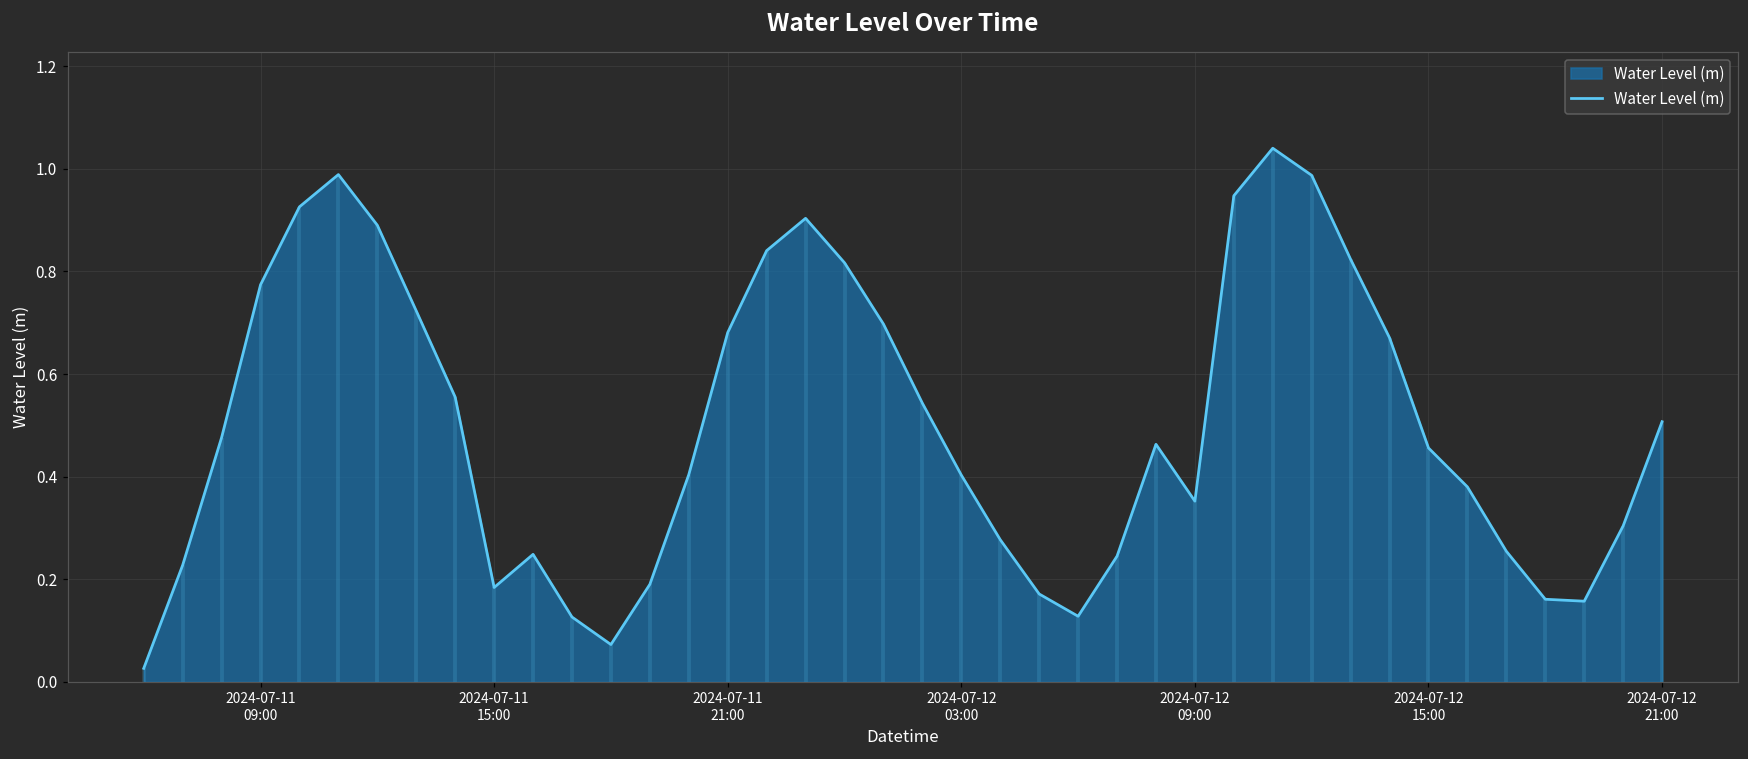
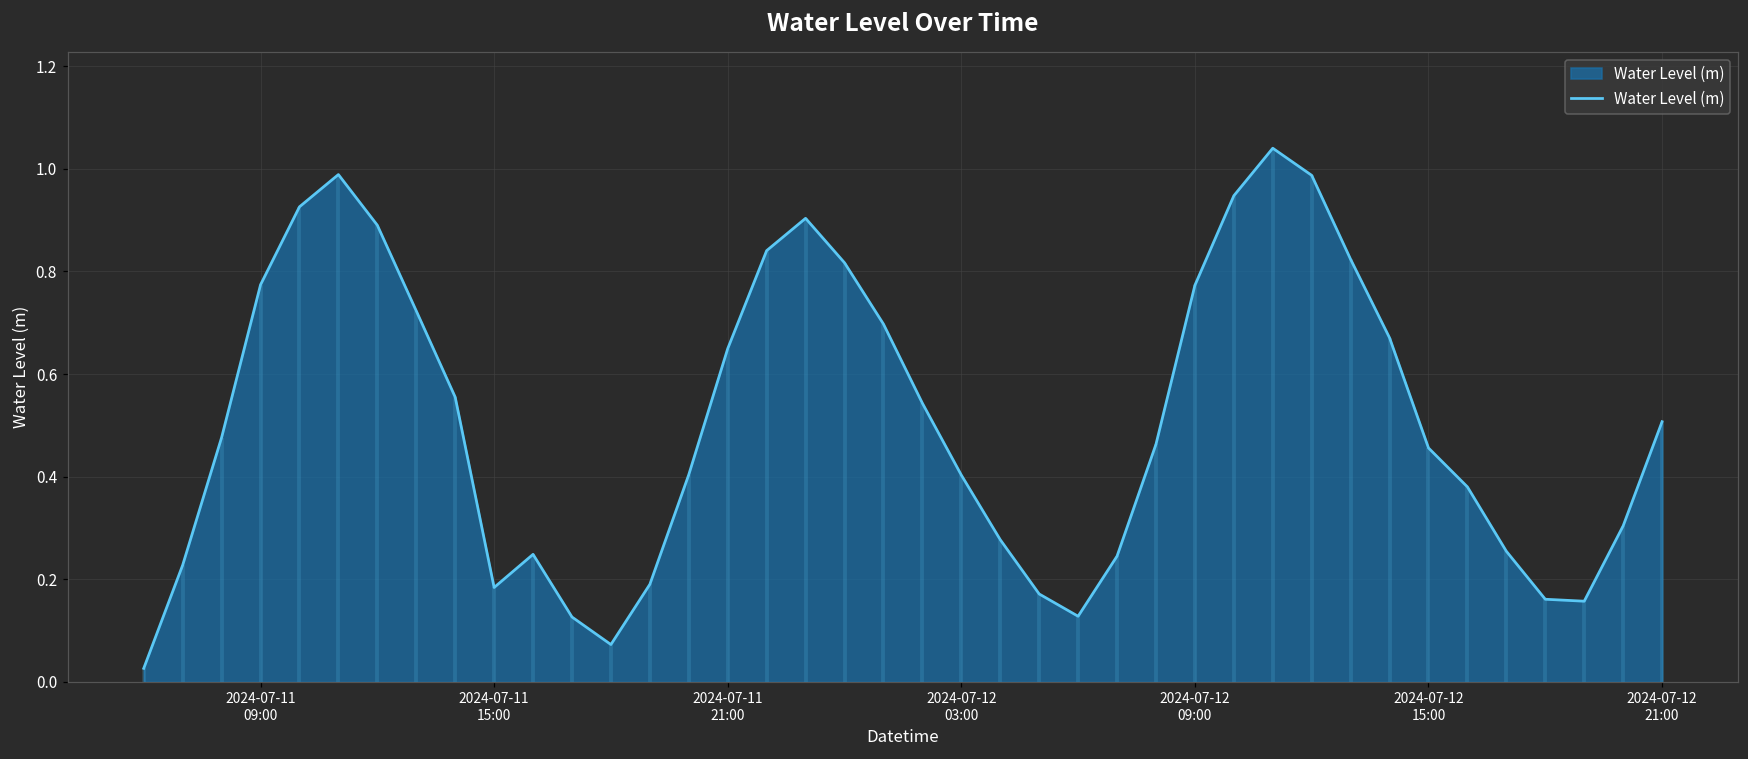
2024-07-11 21:00: 0.68 -> 0.65
2024-07-12 09:00: 0.35 -> 0.77
